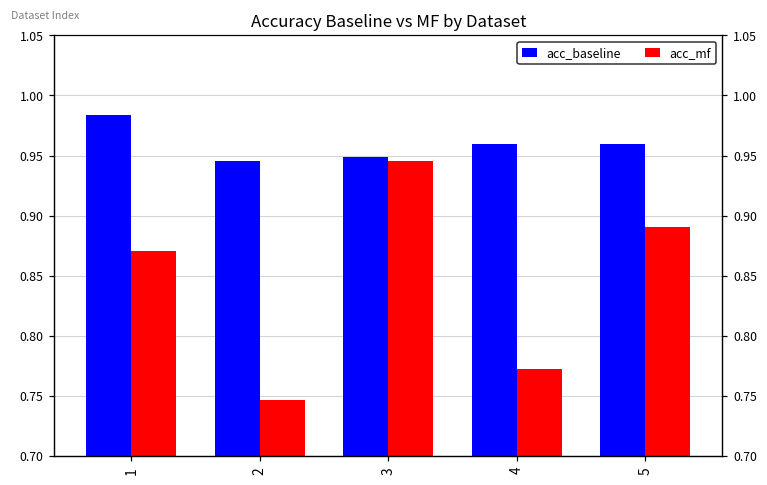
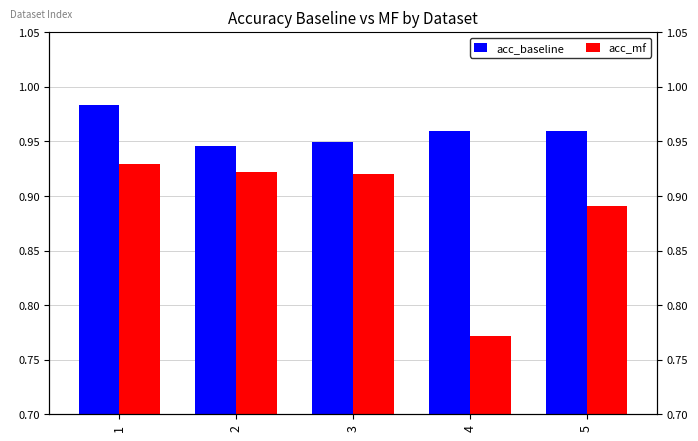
acc_mf, 1: 0.870 -> 0.929
acc_mf, 2: 0.746 -> 0.922
acc_mf, 3: 0.945 -> 0.920
